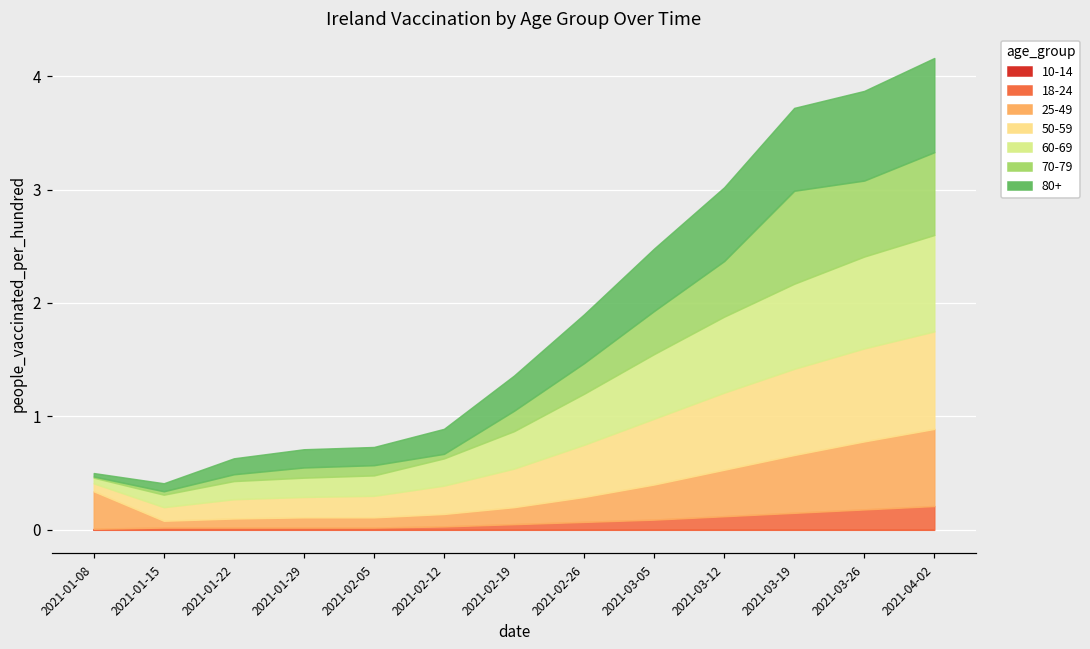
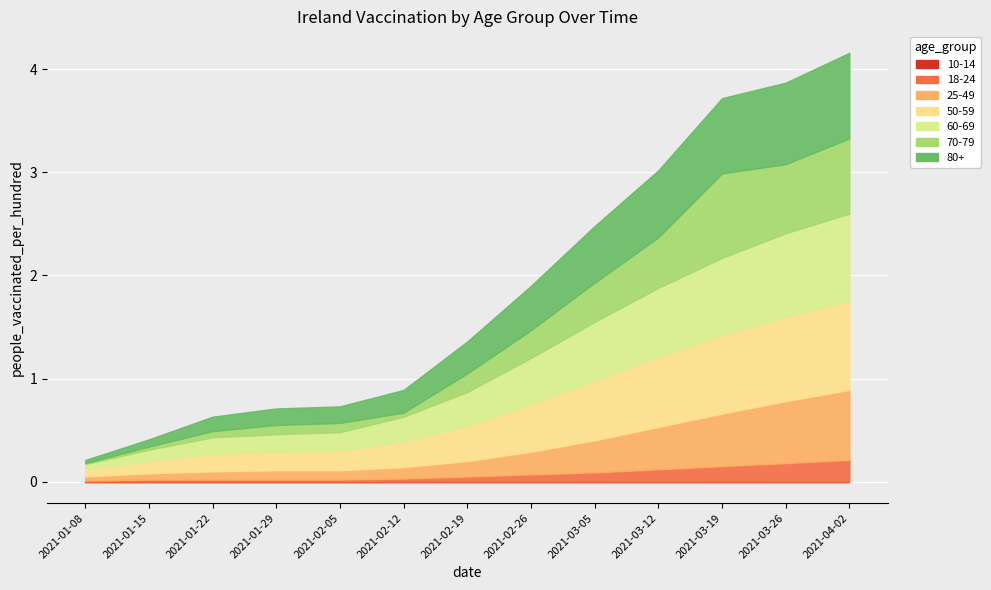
25-49, 2021-01-08: 0.33 -> 0.04
